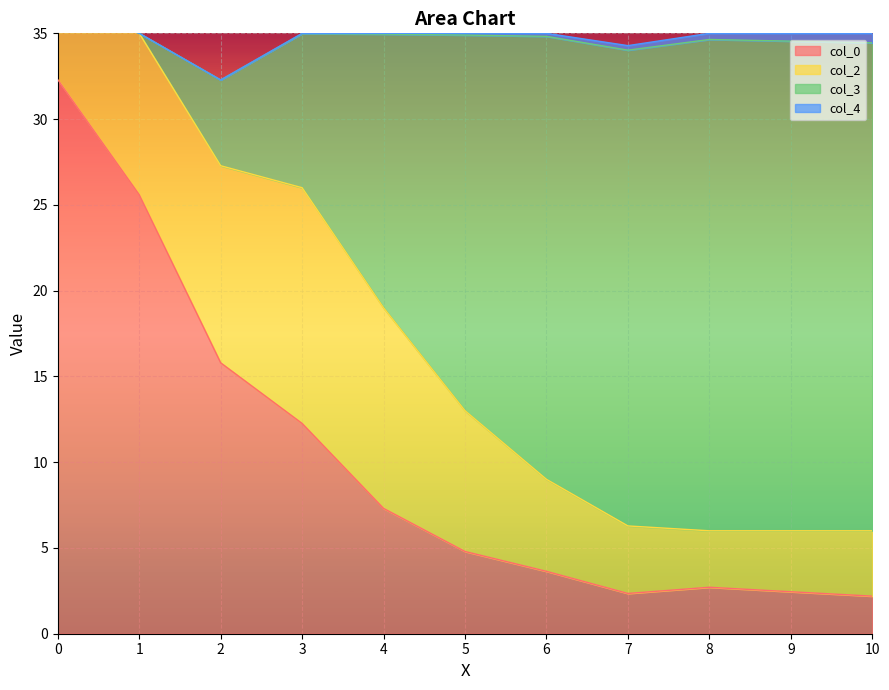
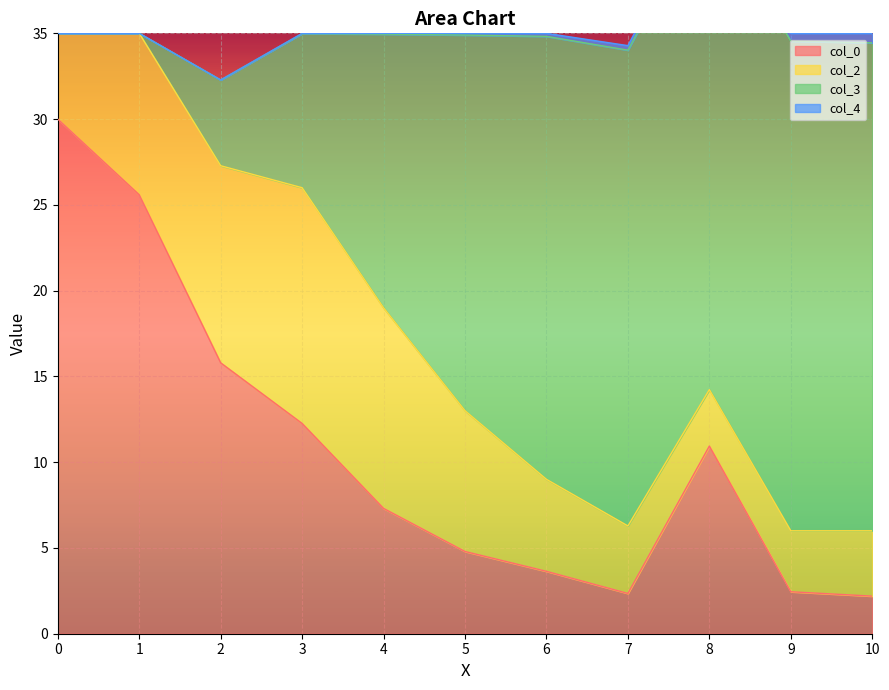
col_0, 0: 32.3 -> 30.0
col_0, 8: 2.7 -> 10.9
